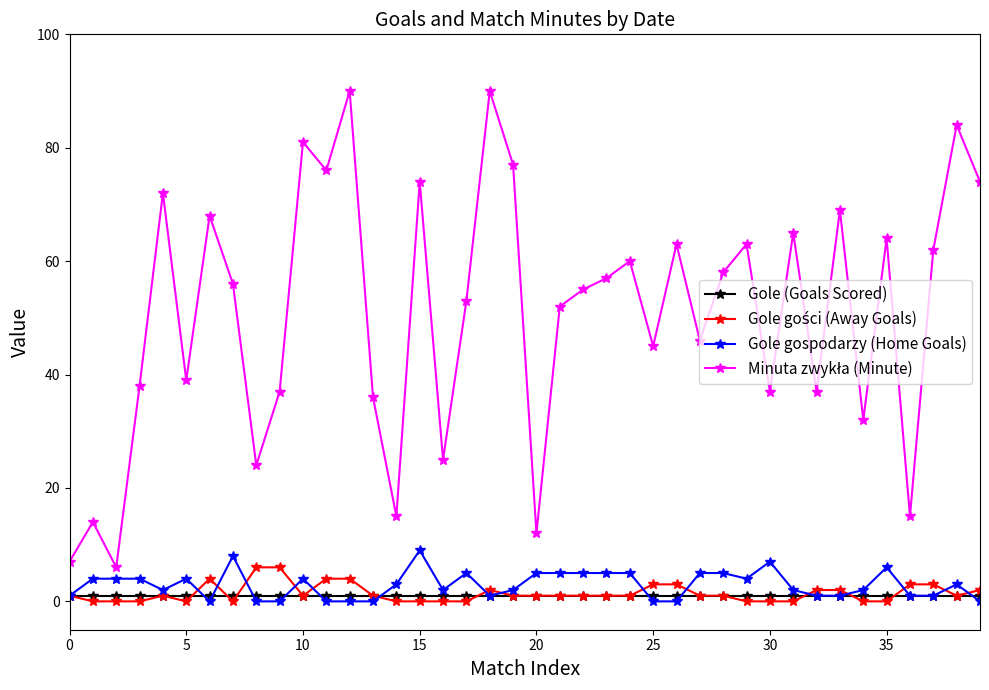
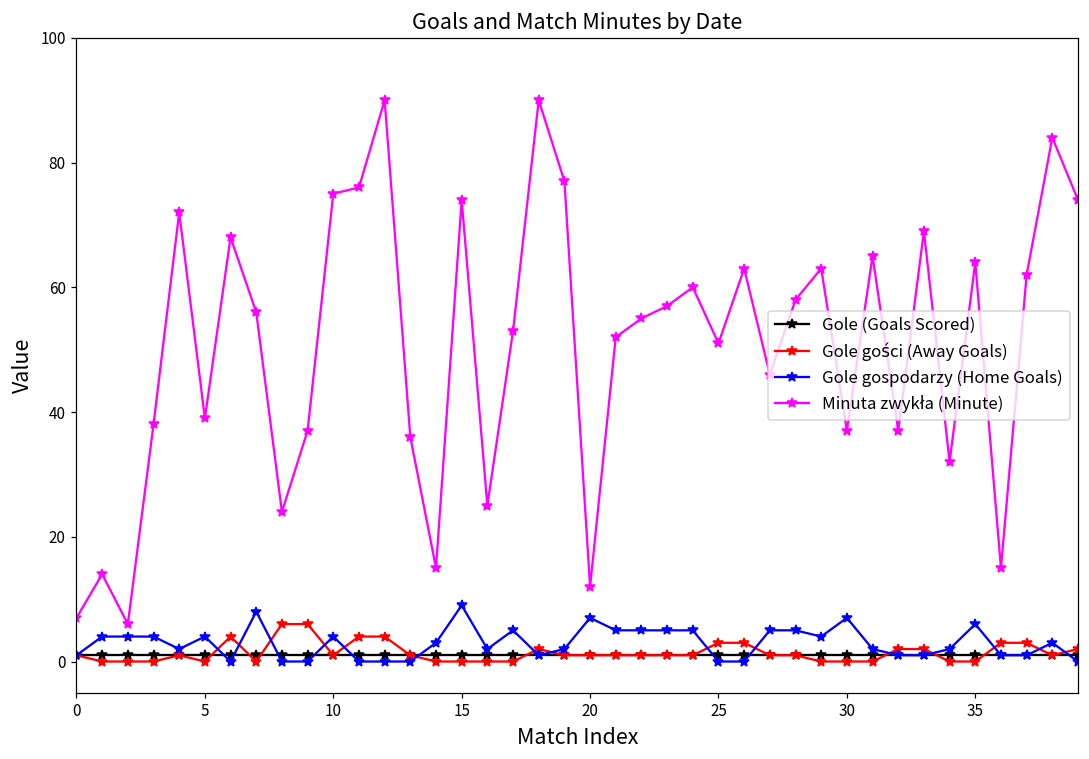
Minuta zwykła (Minute), 10: 81 -> 75
Gole gospodarzy (Home Goals), 20: 5 -> 7
Minuta zwykła (Minute), 25: 45 -> 51
